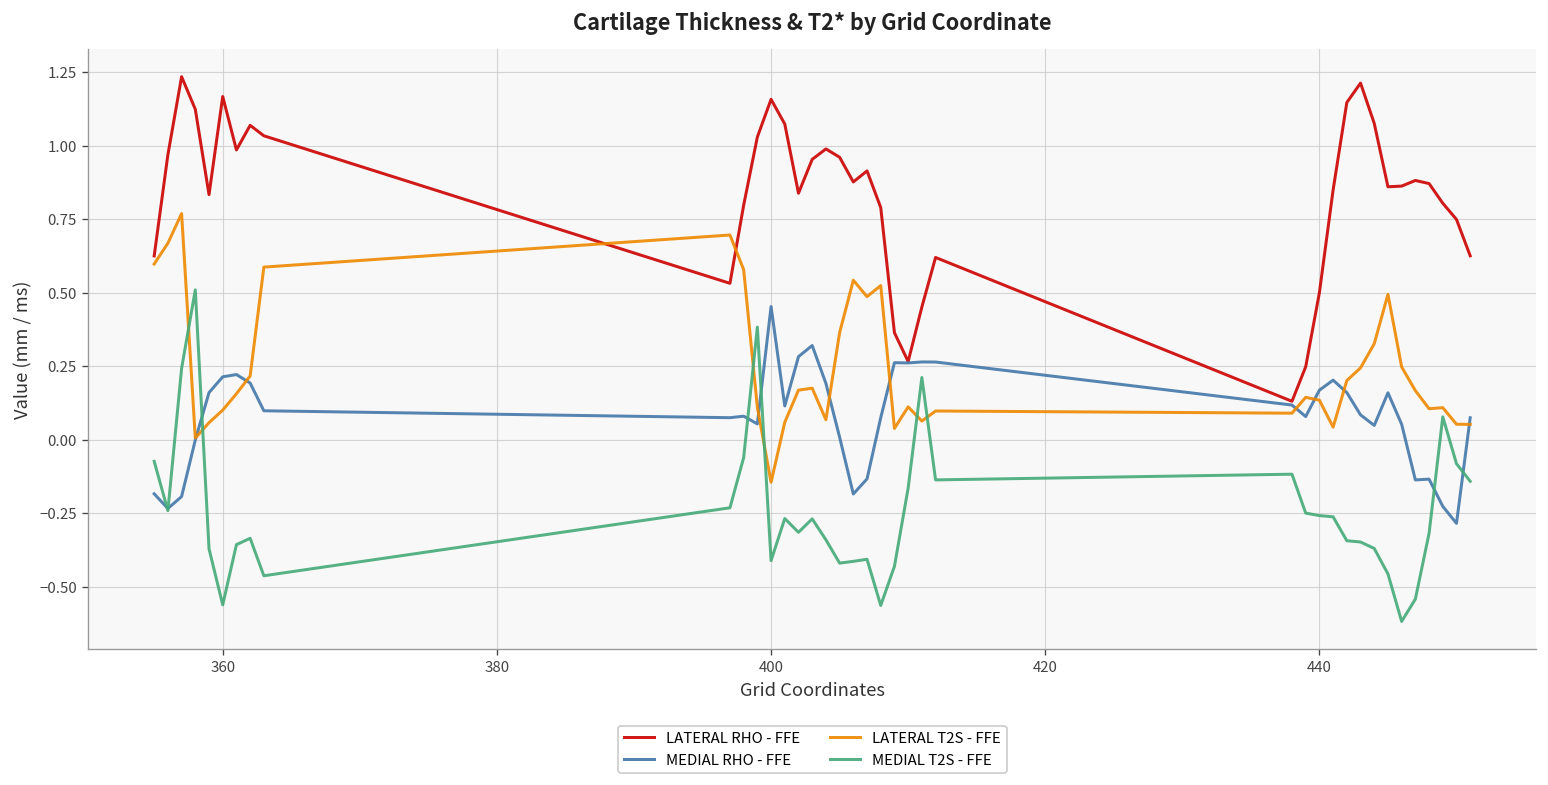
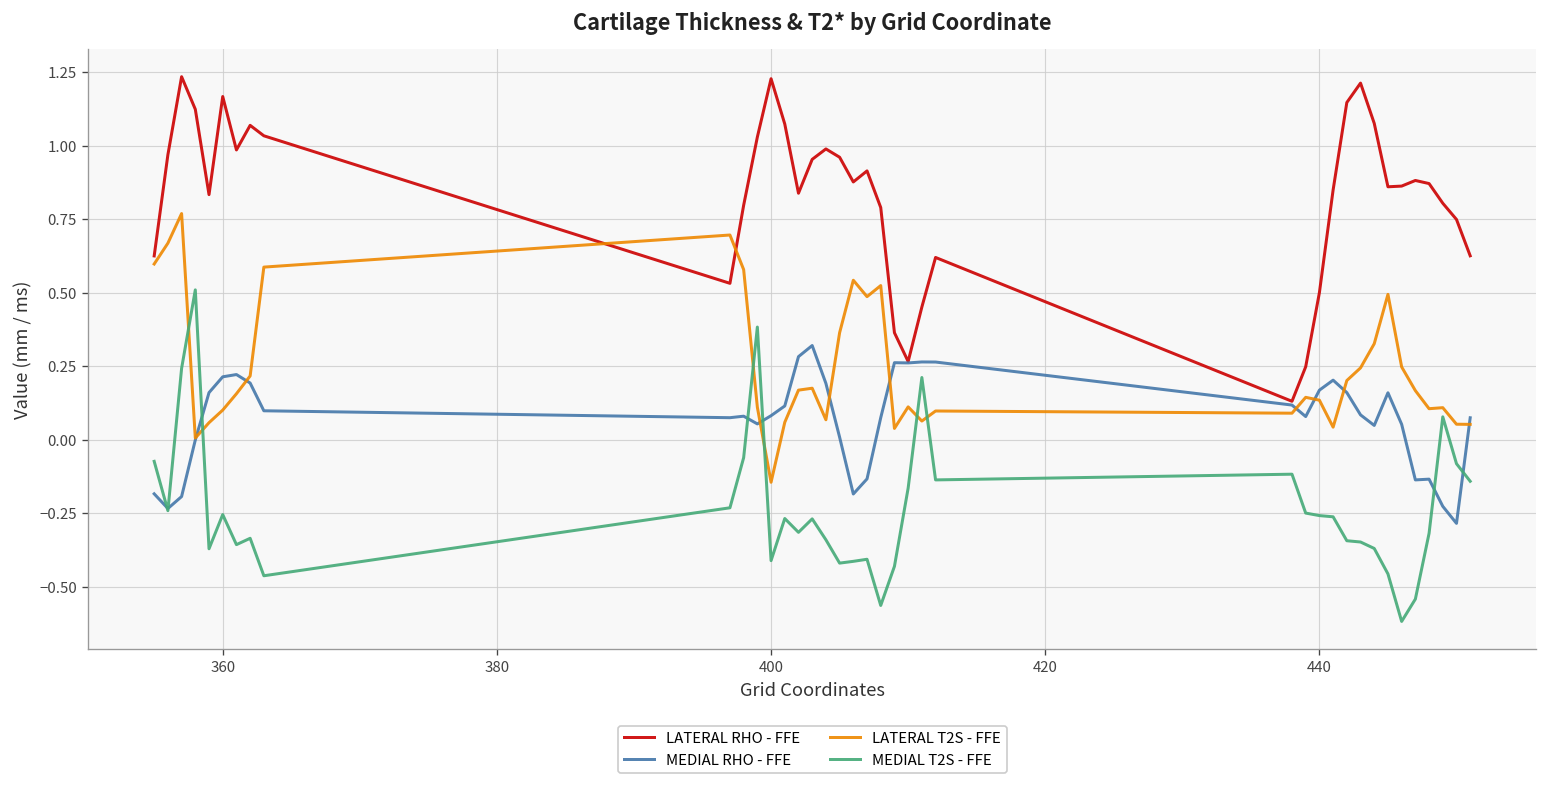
MEDIAL T2S - FFE, 360: -0.56 -> -0.25
LATERAL RHO - FFE, 400: 1.16 -> 1.23
MEDIAL RHO - FFE, 400: 0.45 -> 0.08
